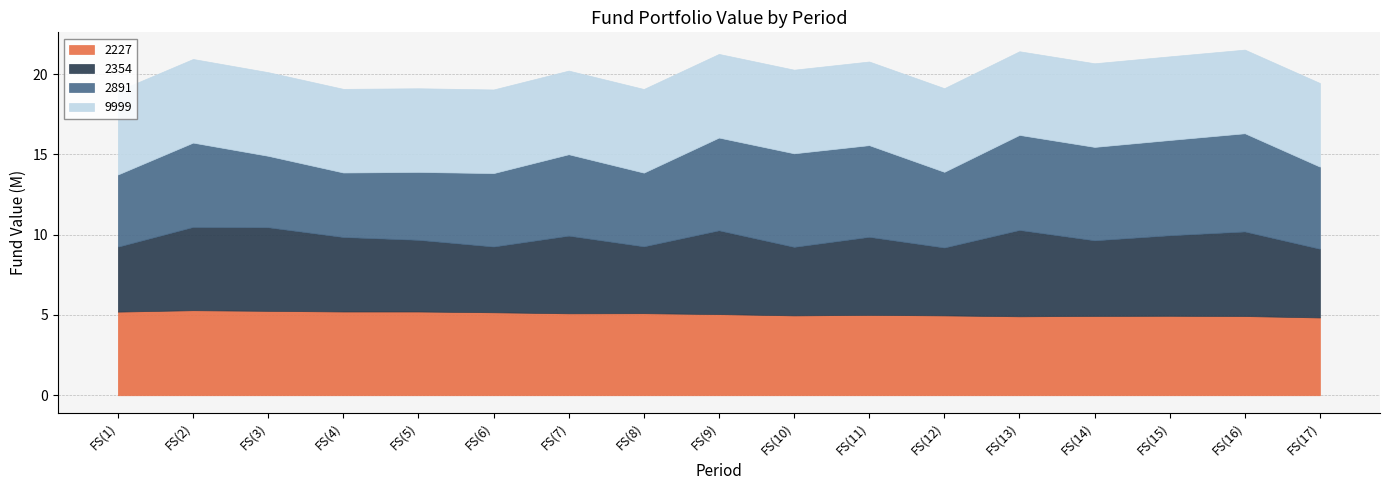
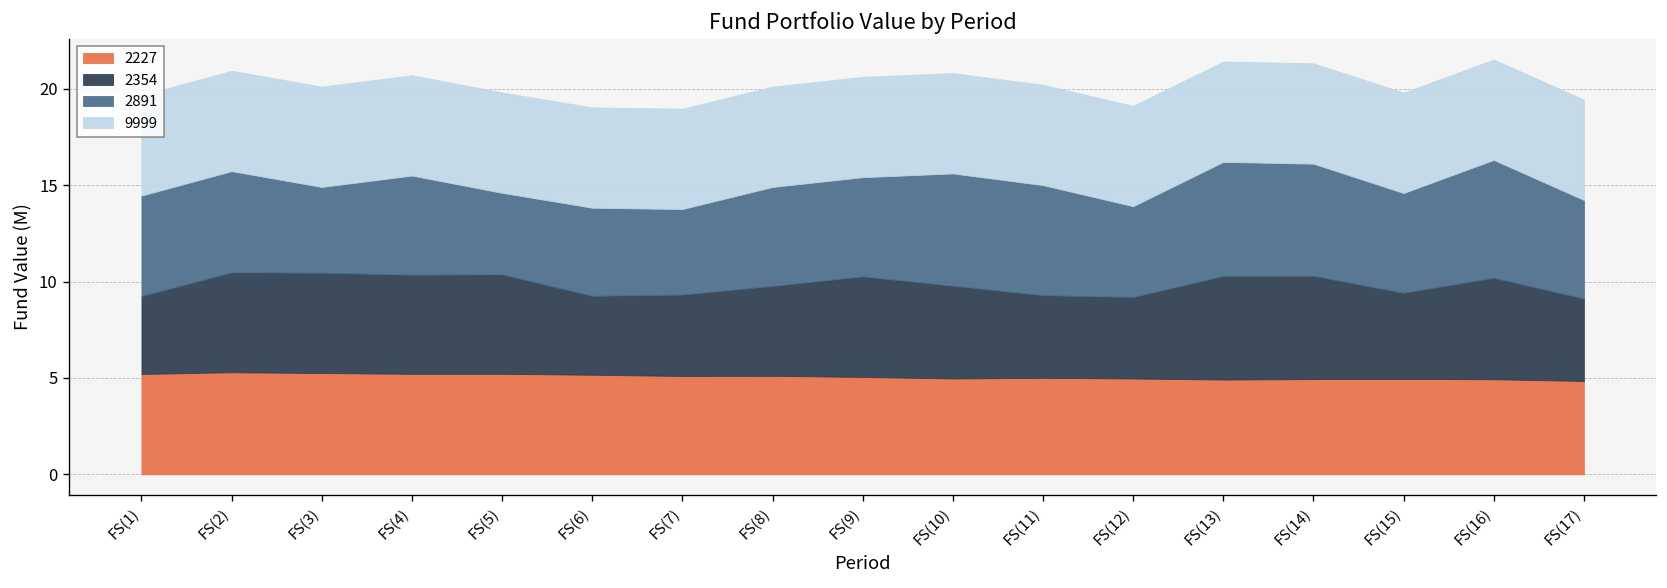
2891, FS(1): 4.5 -> 5.2
2354, FS(4): 4.6 -> 5.1
2891, FS(4): 4.0 -> 5.1
2354, FS(5): 4.5 -> 5.2
2354, FS(7): 4.8 -> 4.2
2891, FS(7): 5.1 -> 4.4
2354, FS(8): 4.2 -> 4.7
2891, FS(8): 4.6 -> 5.1
2891, FS(9): 5.8 -> 5.1
2354, FS(10): 4.3 -> 4.8
2354, FS(11): 4.9 -> 4.3
2354, FS(14): 4.7 -> 5.4
2354, FS(15): 5.0 -> 4.5
2891, FS(15): 5.9 -> 5.2
